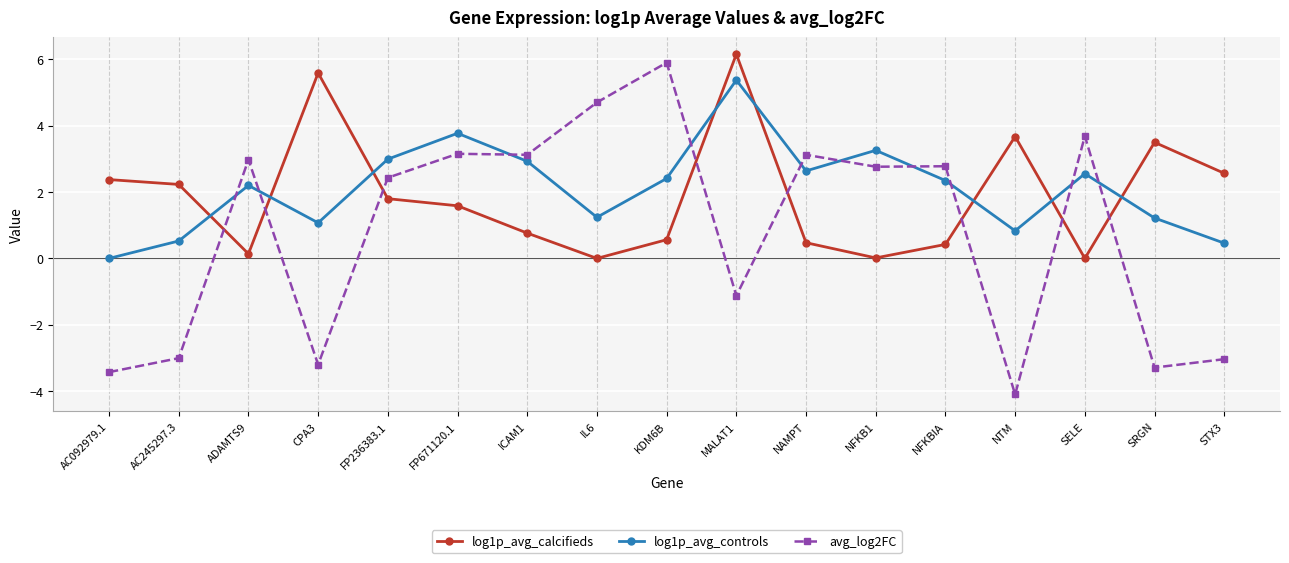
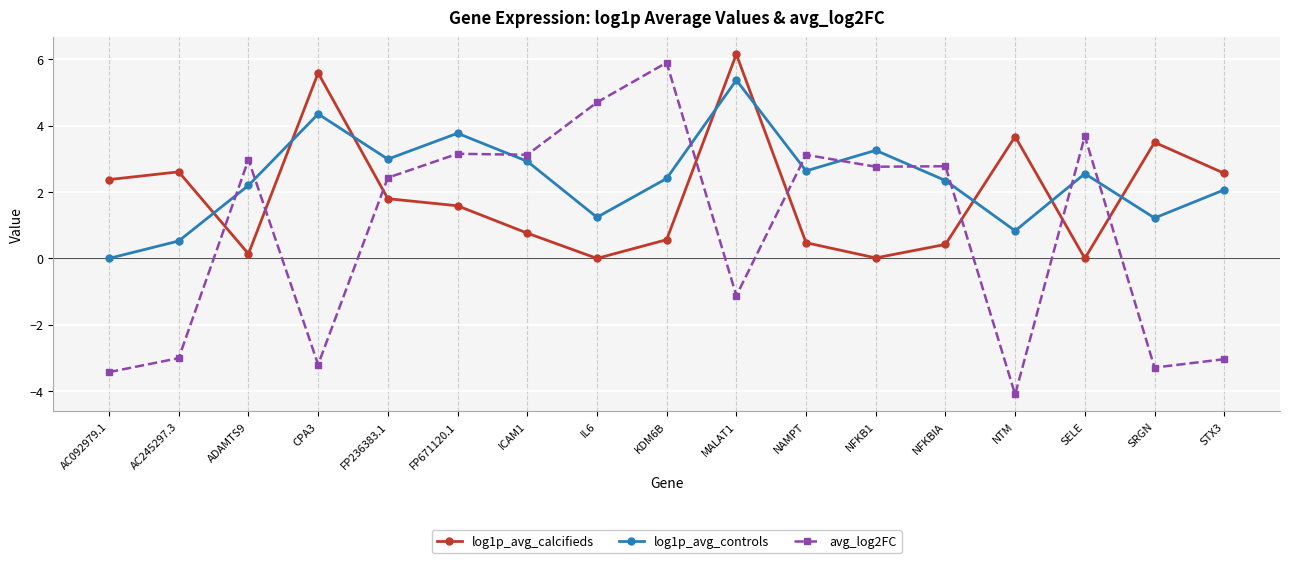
log1p_avg_calcifieds, AC245297.3: 2.2 -> 2.6
log1p_avg_controls, CPA3: 1.1 -> 4.4
log1p_avg_controls, STX3: 0.5 -> 2.1
